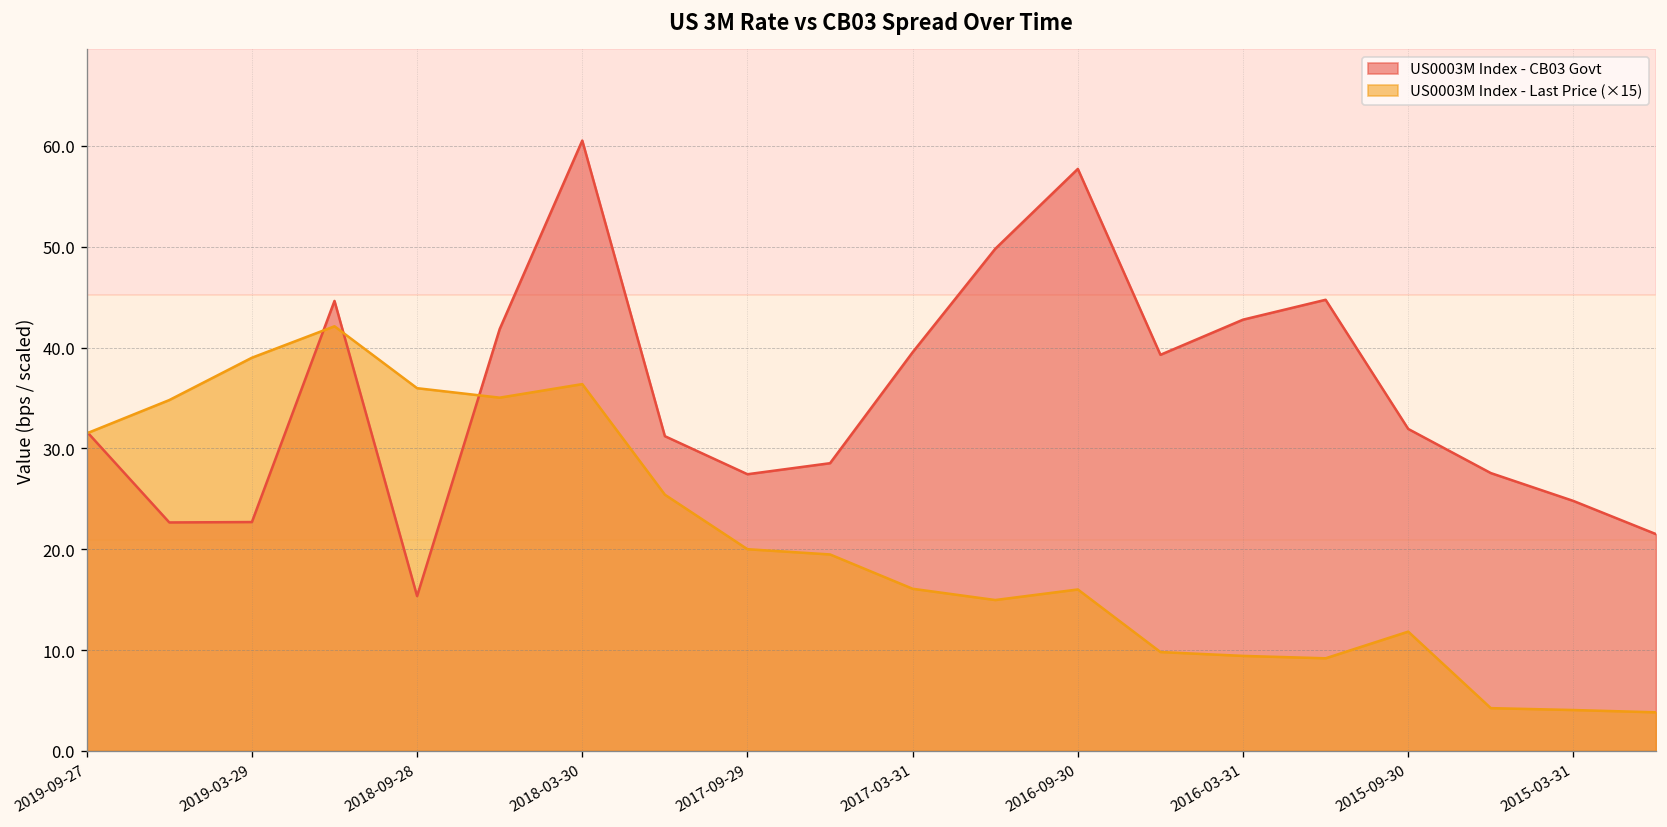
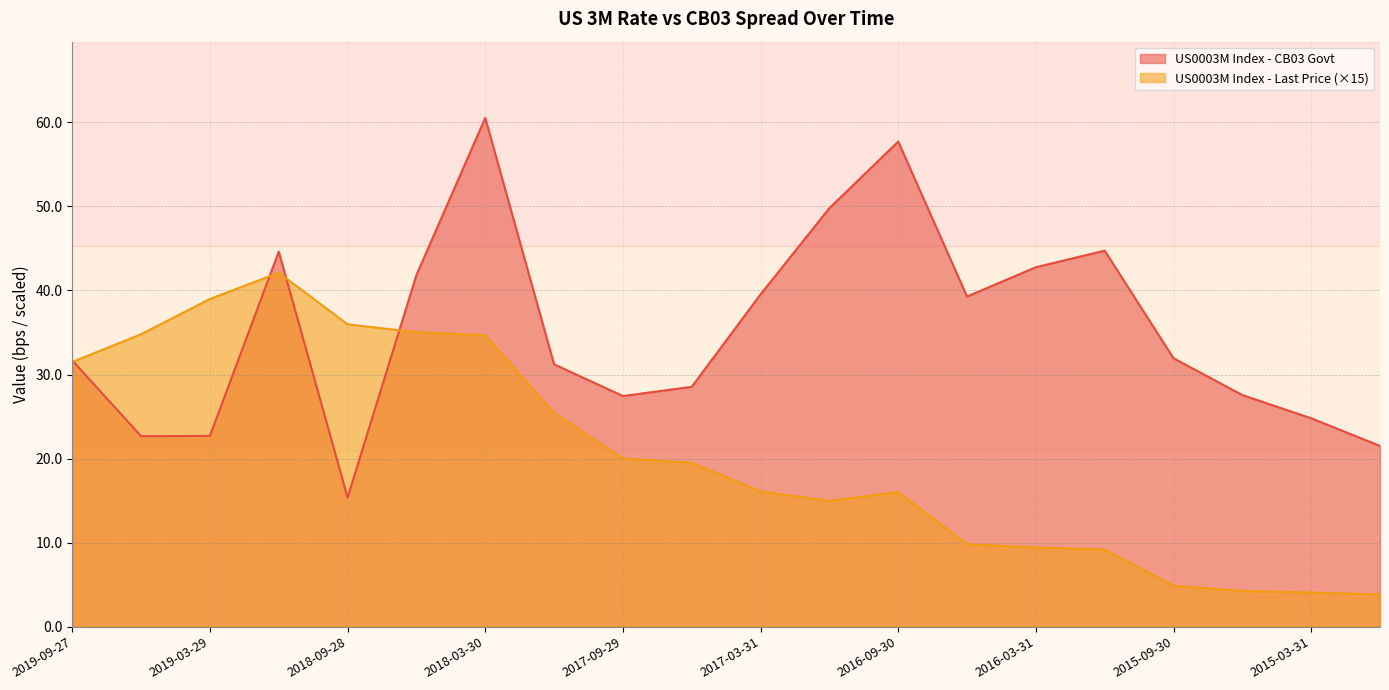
US0003M Index - Last Price (×15), 2018-03-30: 36 -> 35
US0003M Index - Last Price (×15), 2015-09-30: 12 -> 5
